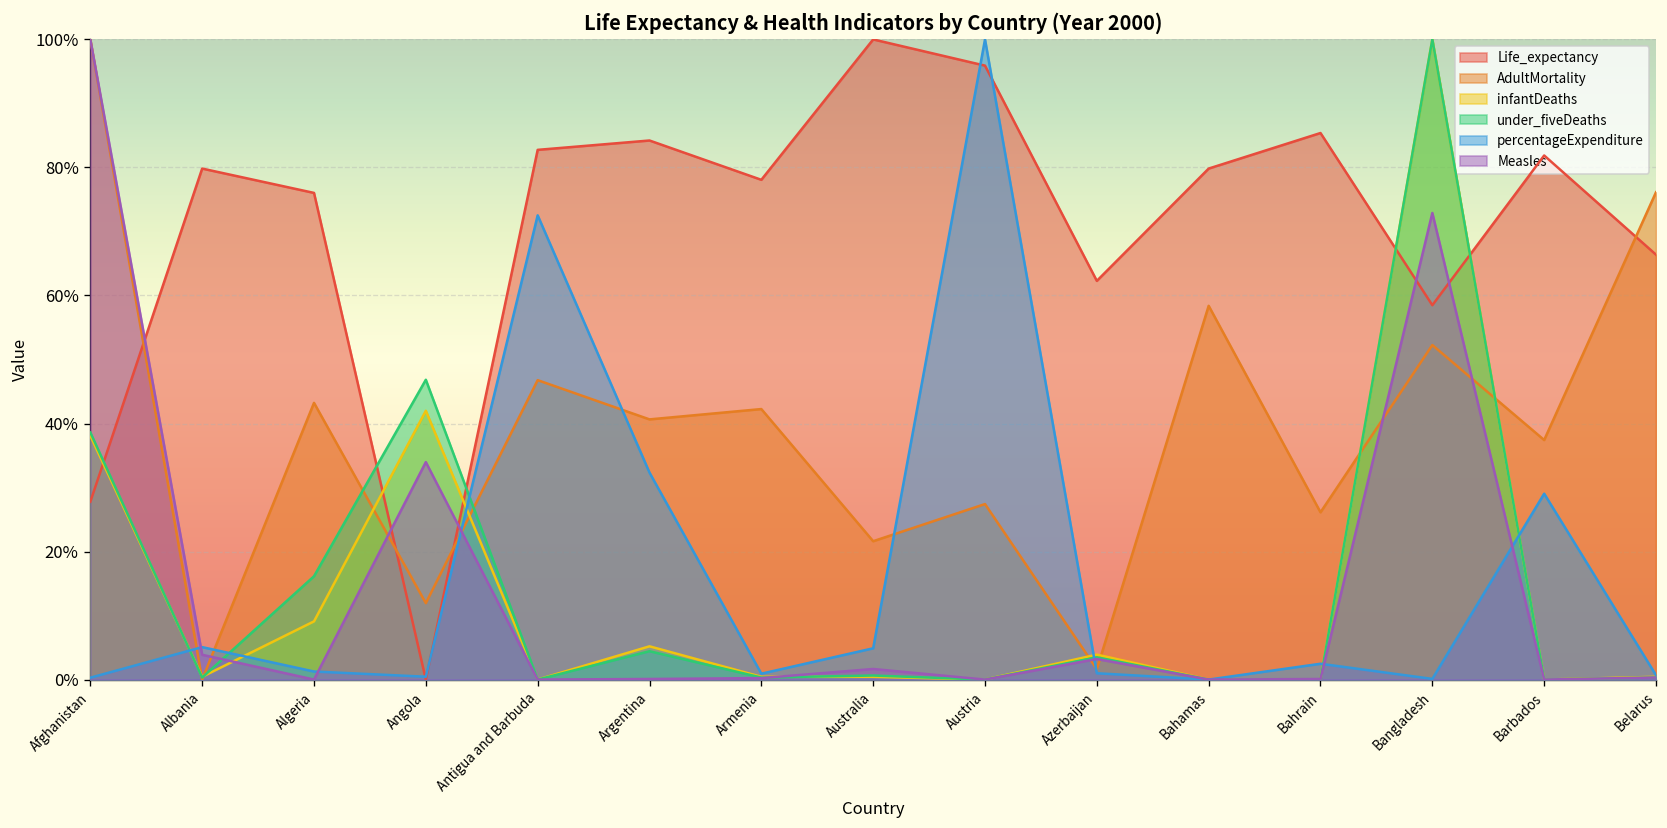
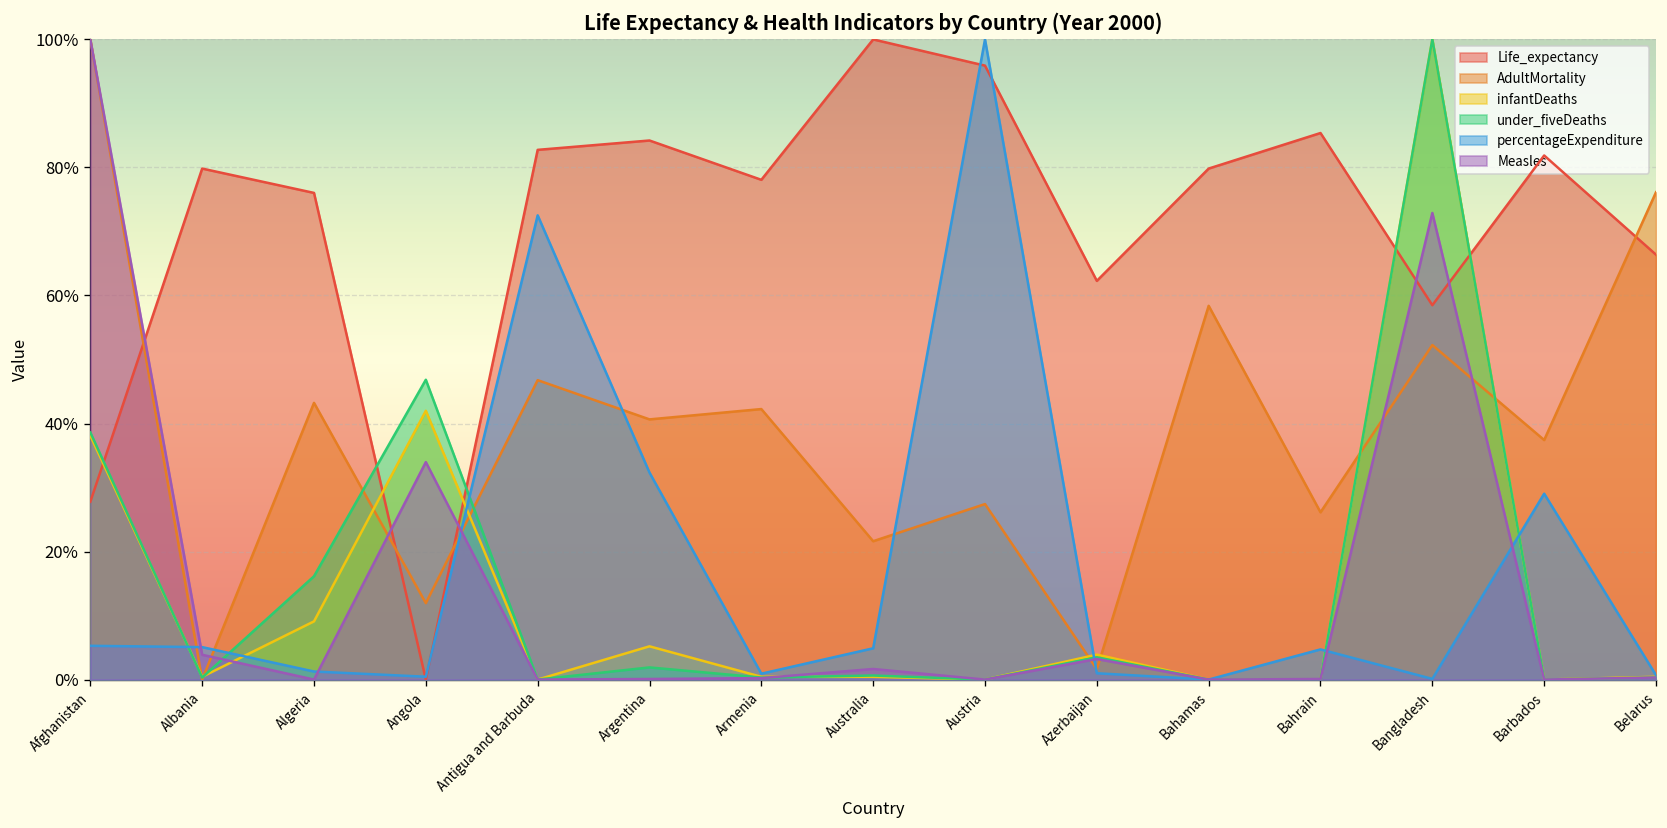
percentageExpenditure, Afghanistan: 0% -> 5%
under_fiveDeaths, Argentina: 4% -> 2%
percentageExpenditure, Bahrain: 2% -> 5%
